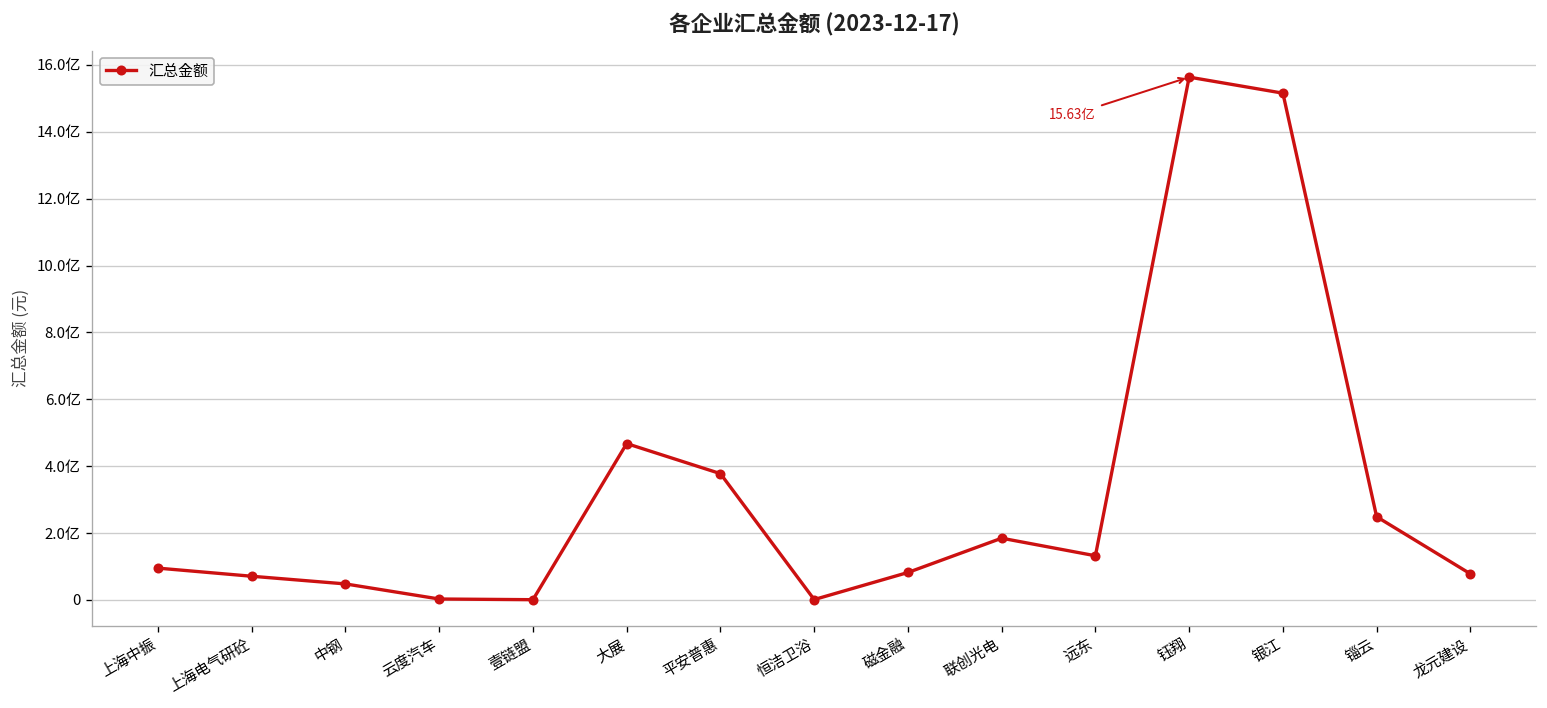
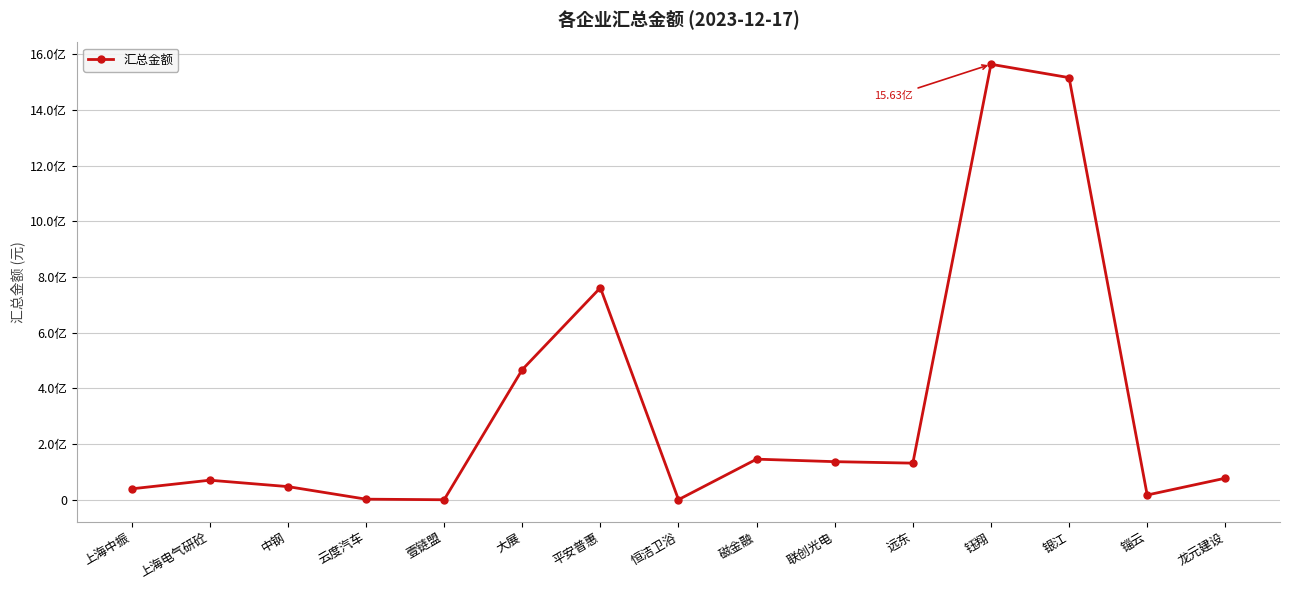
上海中振: 1.0亿 -> 0.4亿
平安普惠: 3.8亿 -> 7.6亿
磁金融: 0.8亿 -> 1.5亿
联创光电: 1.8亿 -> 1.4亿
锱云: 2.5亿 -> 0.2亿
